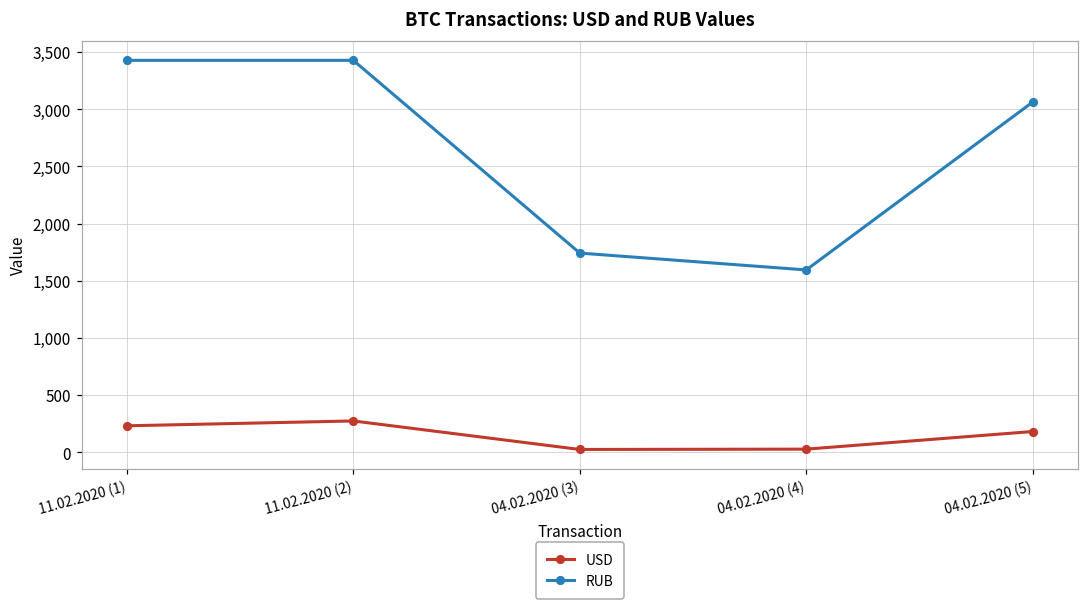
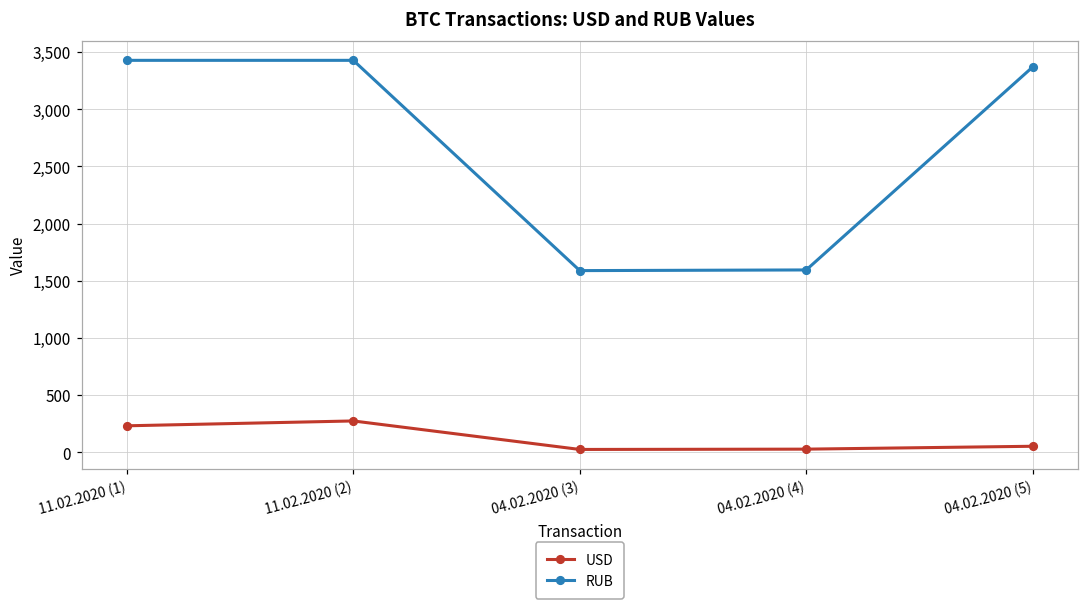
RUB, 04.02.2020 (3): 1,740 -> 1,590
USD, 04.02.2020 (5): 180 -> 50
RUB, 04.02.2020 (5): 3,060 -> 3,370
